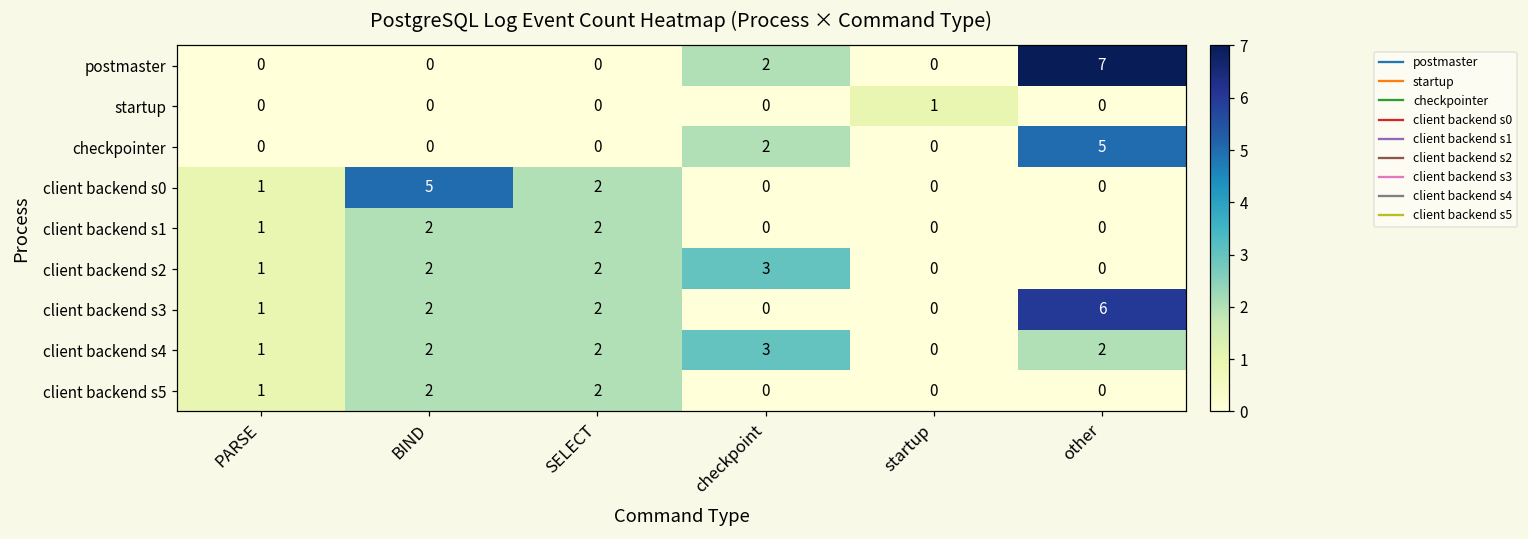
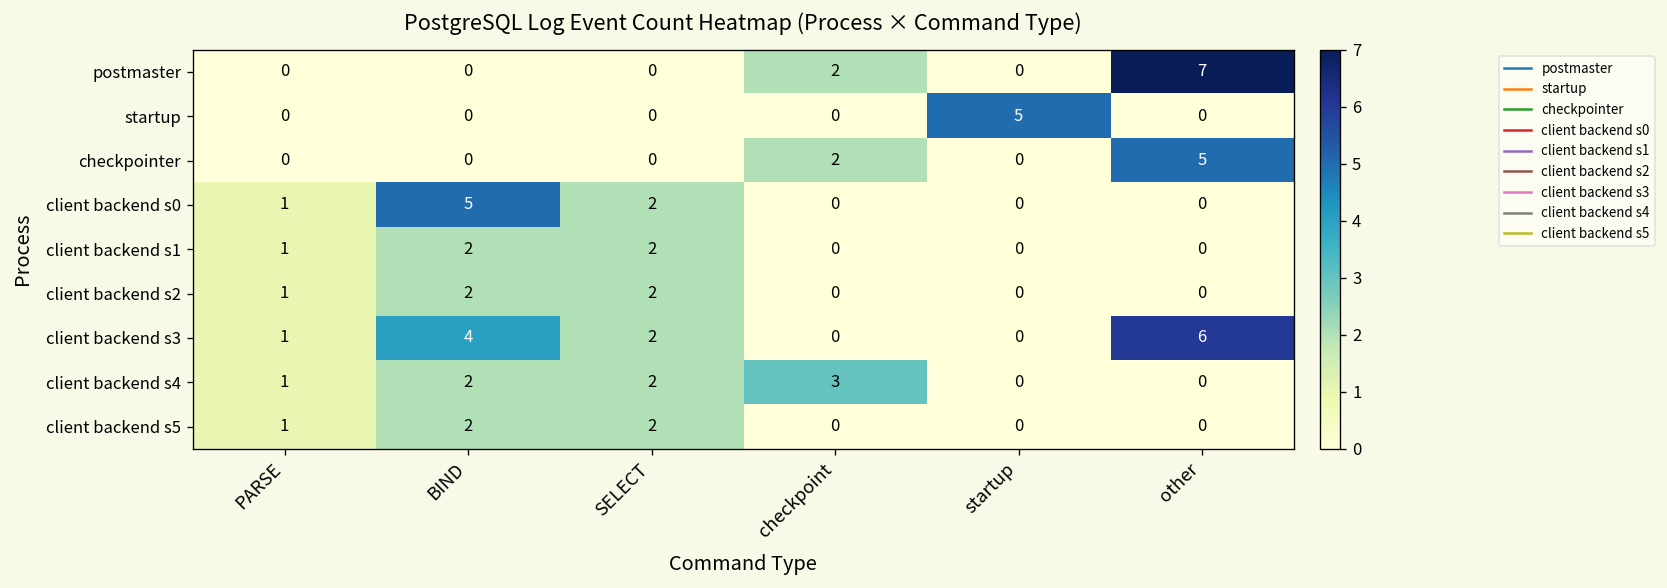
startup, startup: 1 -> 5
client backend s2, checkpoint: 3 -> 0
client backend s3, BIND: 2 -> 4
client backend s4, other: 2 -> 0
